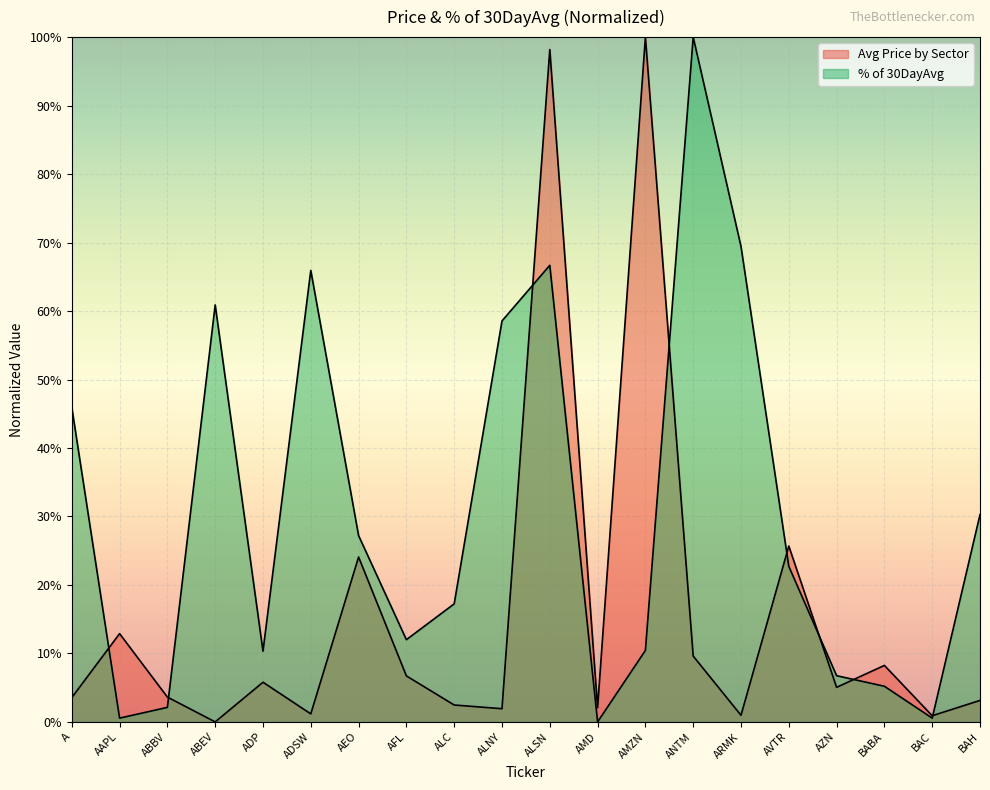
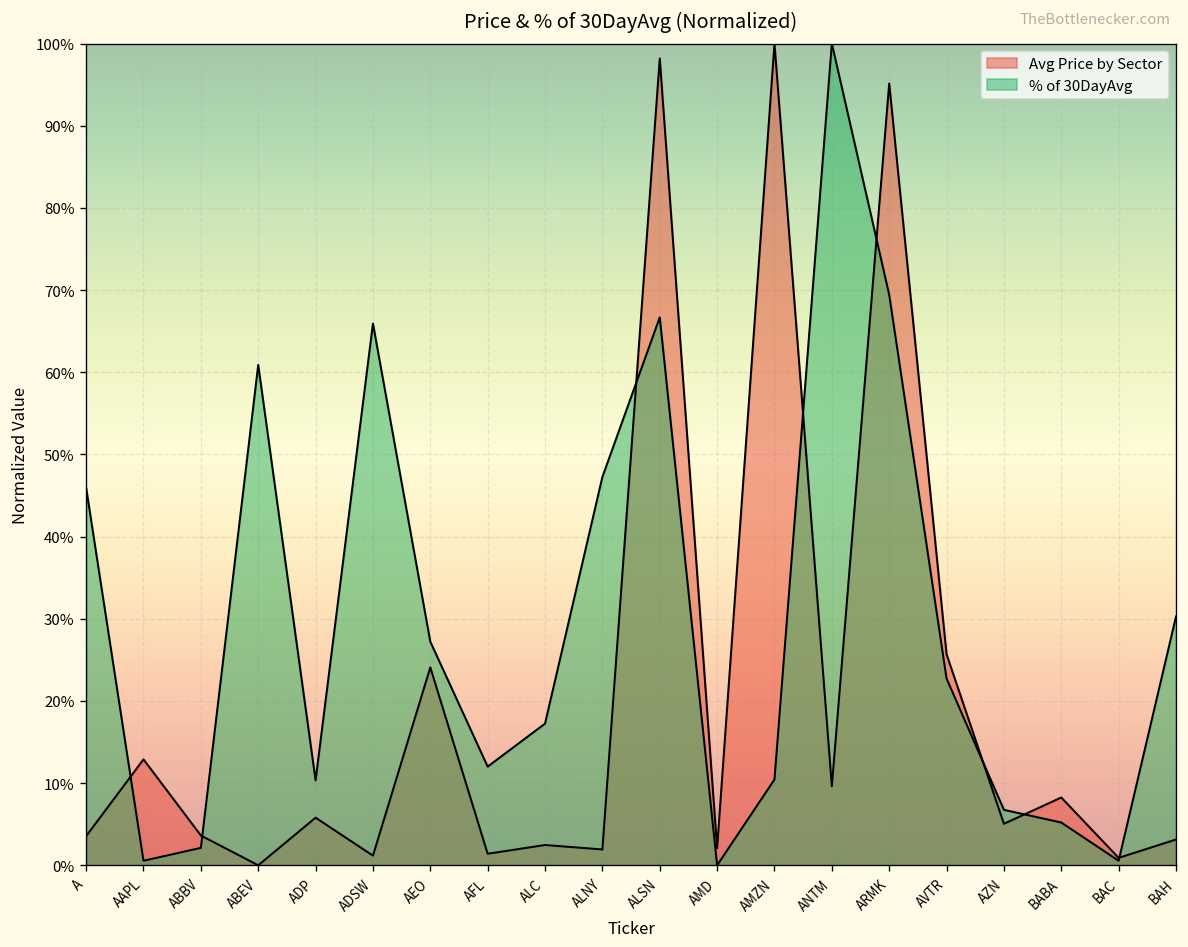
Avg Price by Sector, AFL: 7% -> 1%
% of 30DayAvg, ALNY: 59% -> 47%
Avg Price by Sector, ARMK: 1% -> 95%
